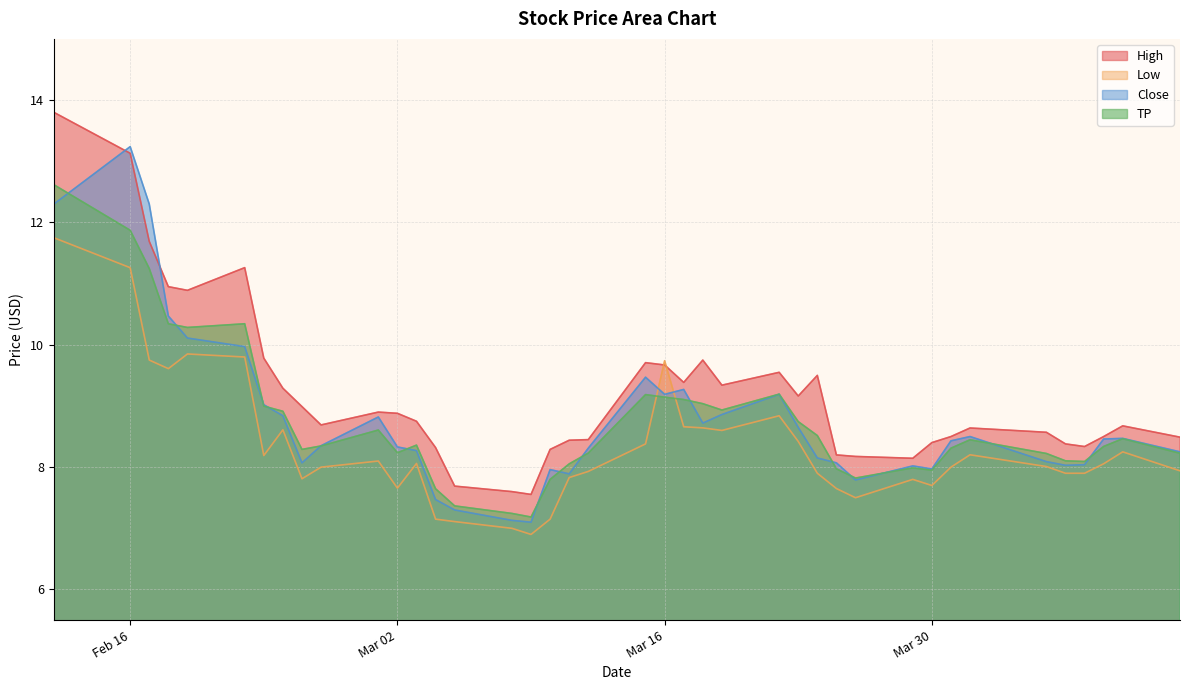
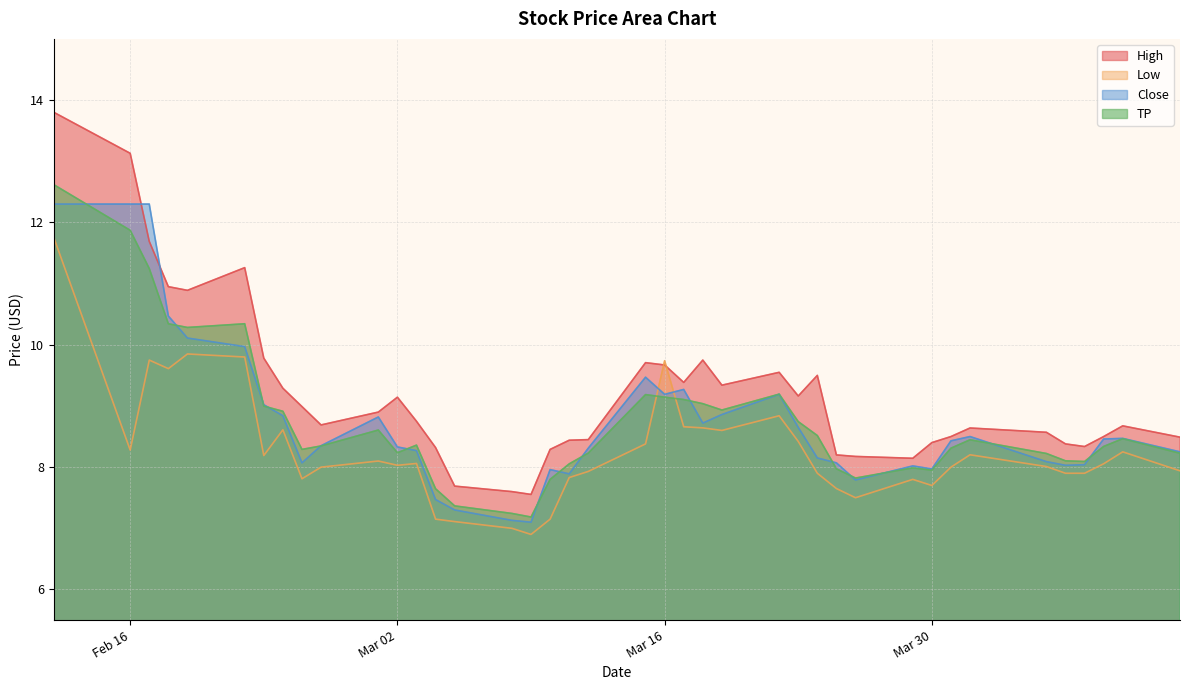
Low, Feb 16: 11.3 -> 8.3
Close, Feb 16: 13.2 -> 12.3
High, Mar 02: 8.9 -> 9.1
Low, Mar 02: 7.7 -> 8.0
